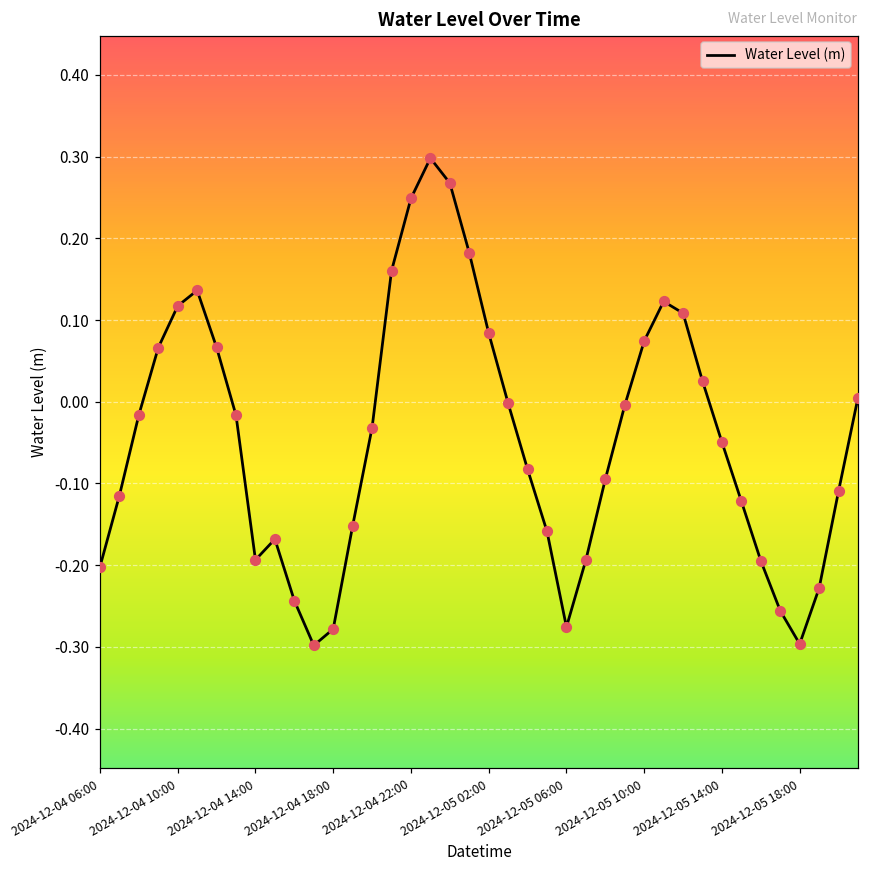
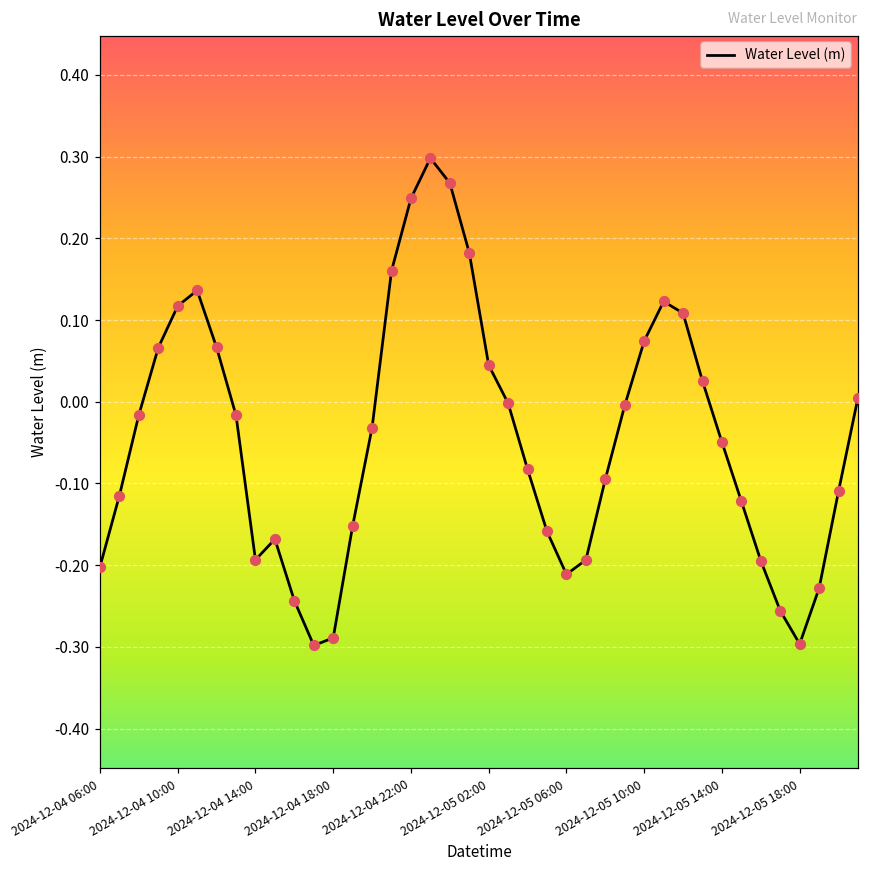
2024-12-04 18:00: -0.28 -> -0.29
2024-12-05 02:00: 0.08 -> 0.04
2024-12-05 06:00: -0.28 -> -0.21
